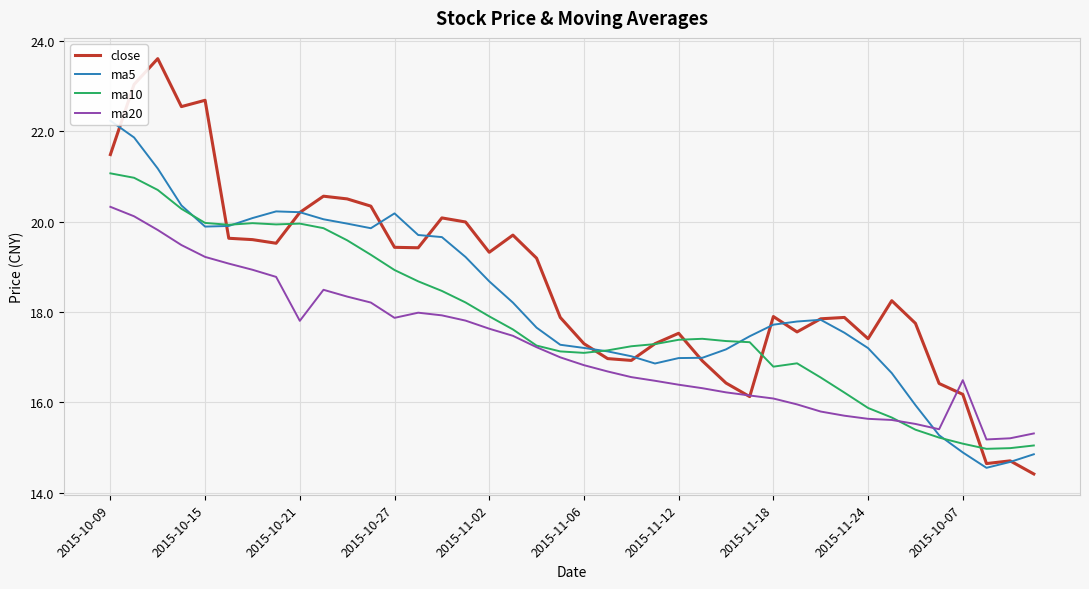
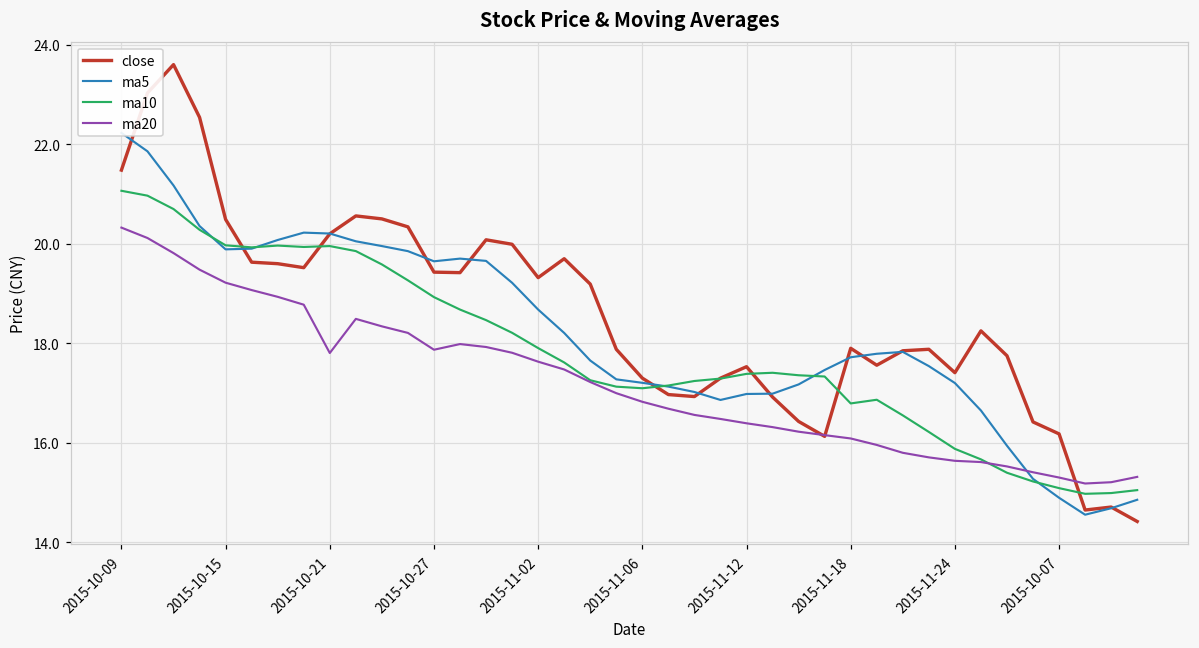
close, 2015-10-15: 22.7 -> 20.5
ma5, 2015-10-27: 20.2 -> 19.6
ma20, 2015-10-07: 16.5 -> 15.3
